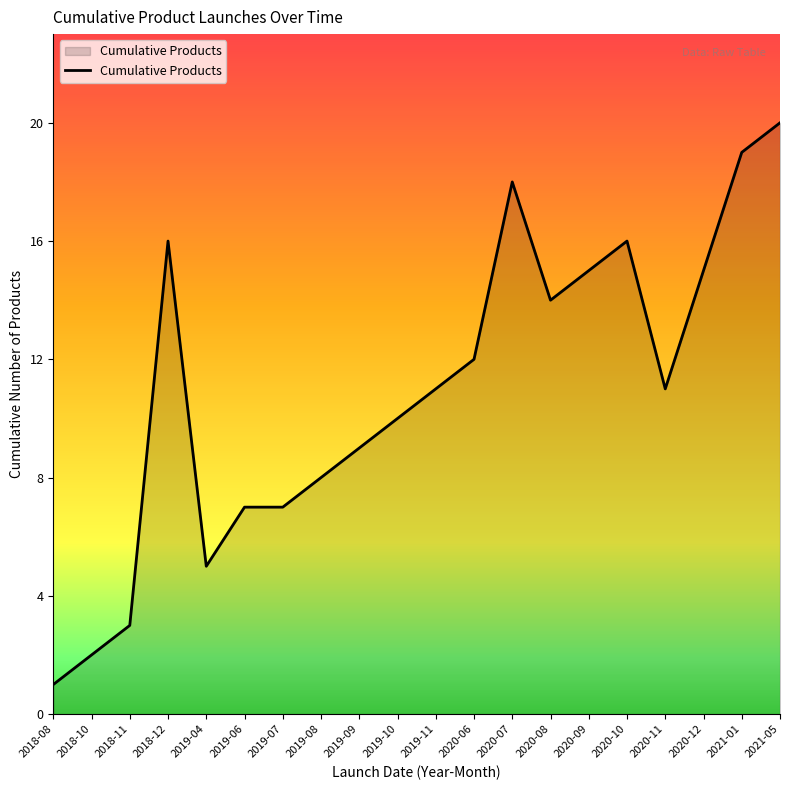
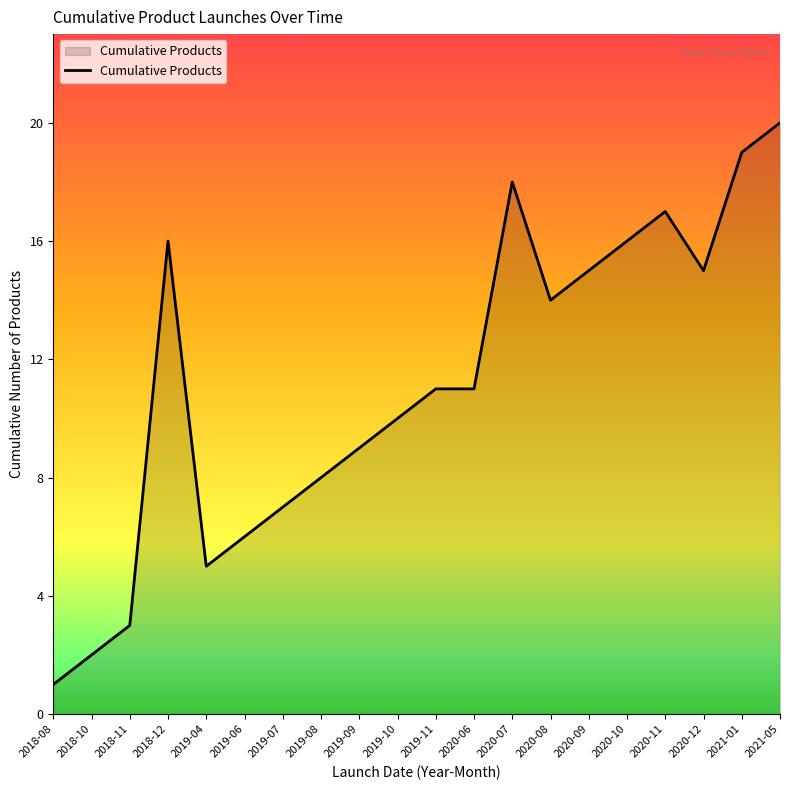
2019-06: 7 -> 6
2020-06: 12 -> 11
2020-11: 11 -> 17
